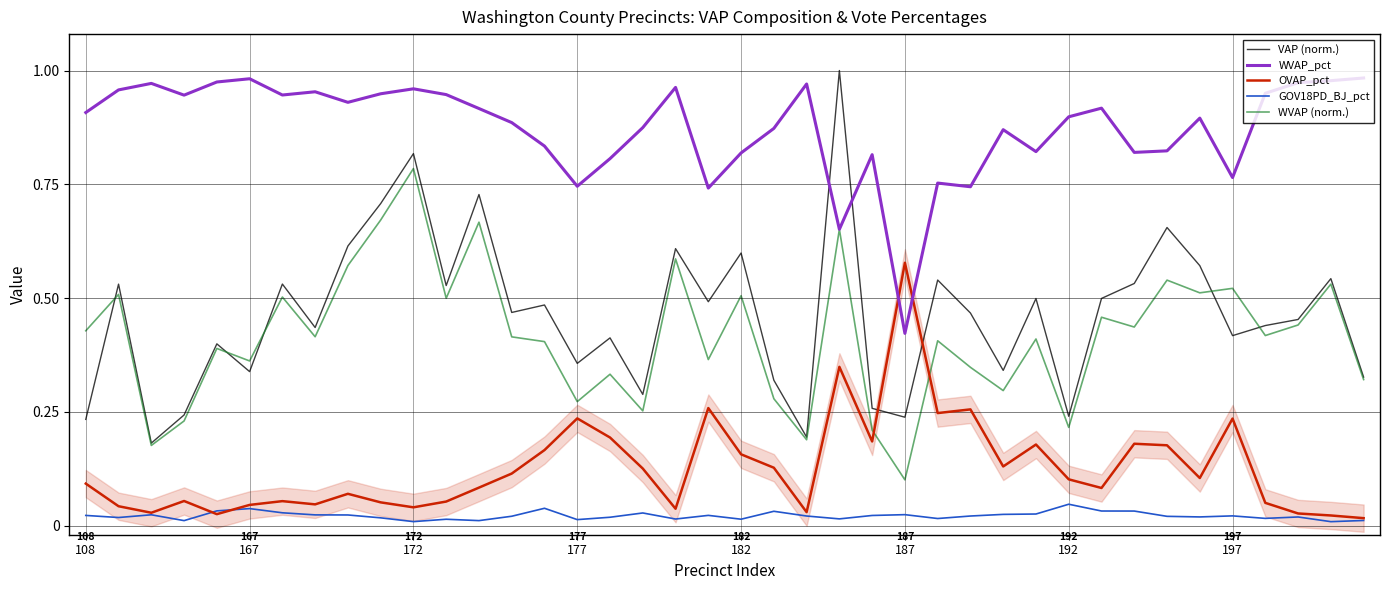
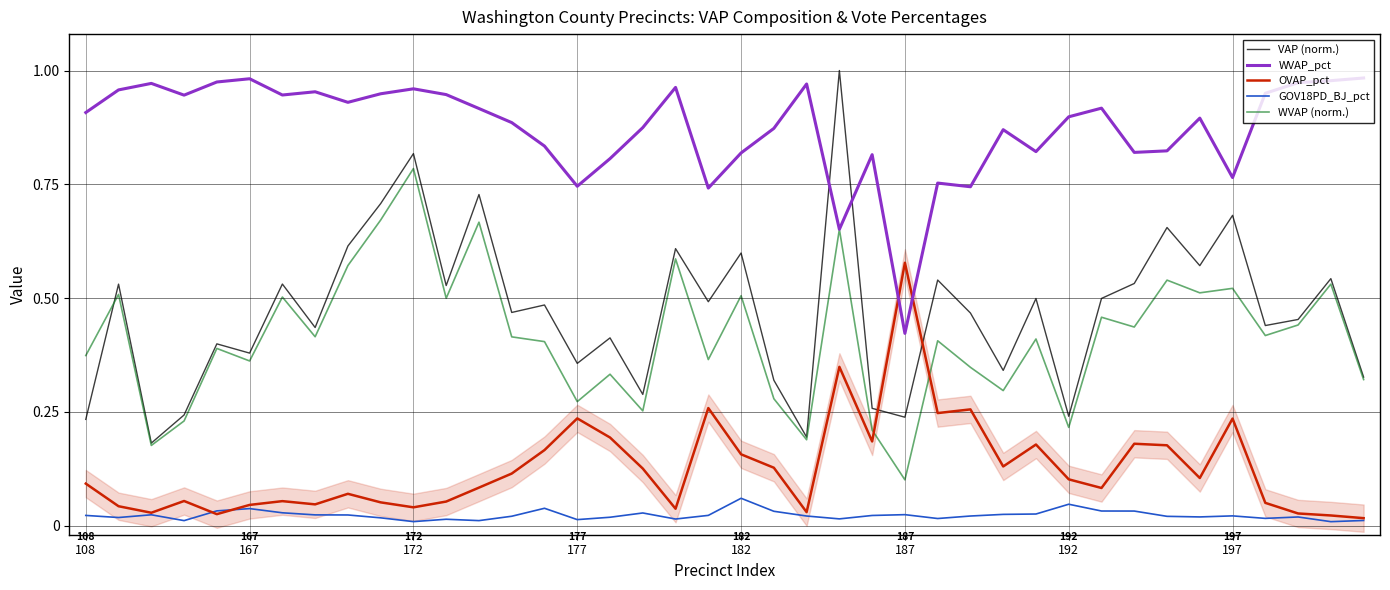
WVAP (norm.), 108: 0.43 -> 0.37
VAP (norm.), 167: 0.34 -> 0.38
GOV18PD_BJ_pct, 182: 0.01 -> 0.06
VAP (norm.), 197: 0.42 -> 0.68
